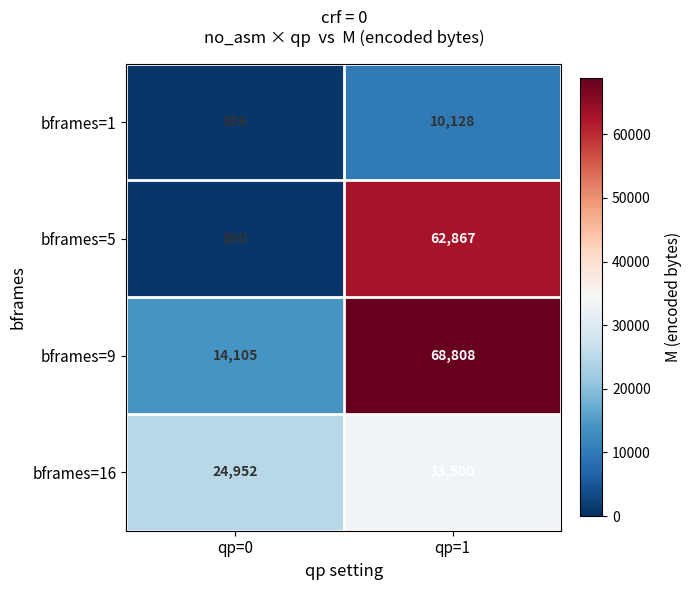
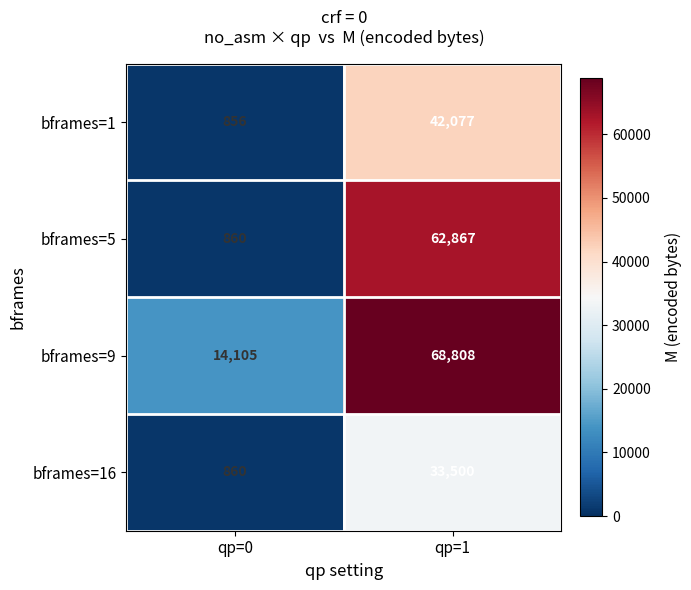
bframes=1, qp=1: 10,128 -> 42,077
bframes=16, qp=0: 24,952 -> 860
